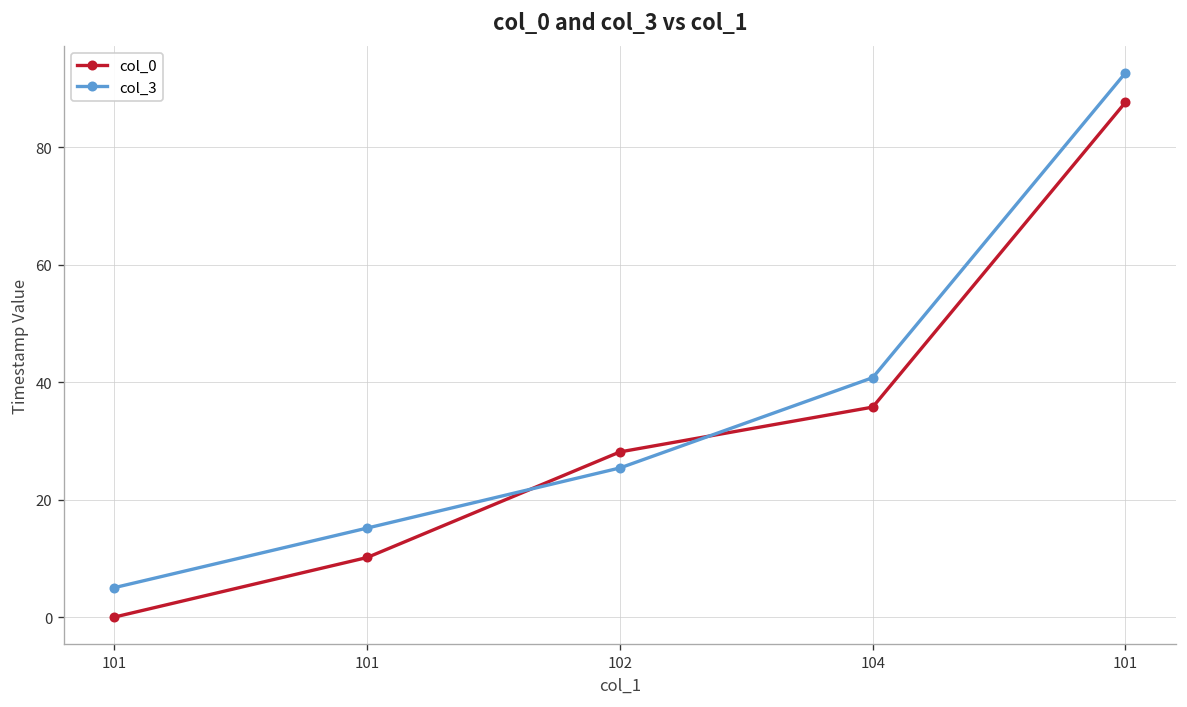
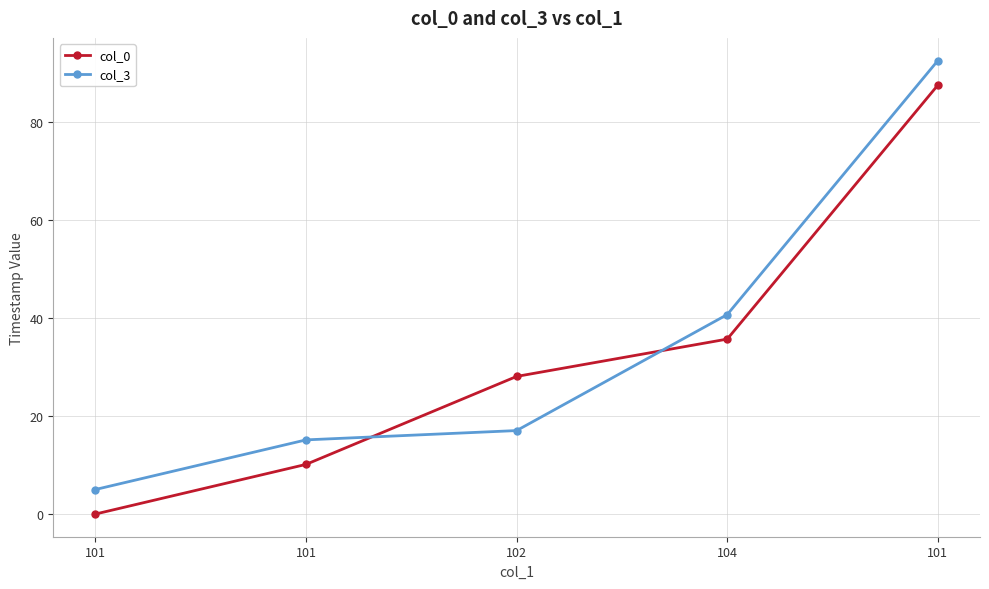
col_3, 102: 25 -> 17
